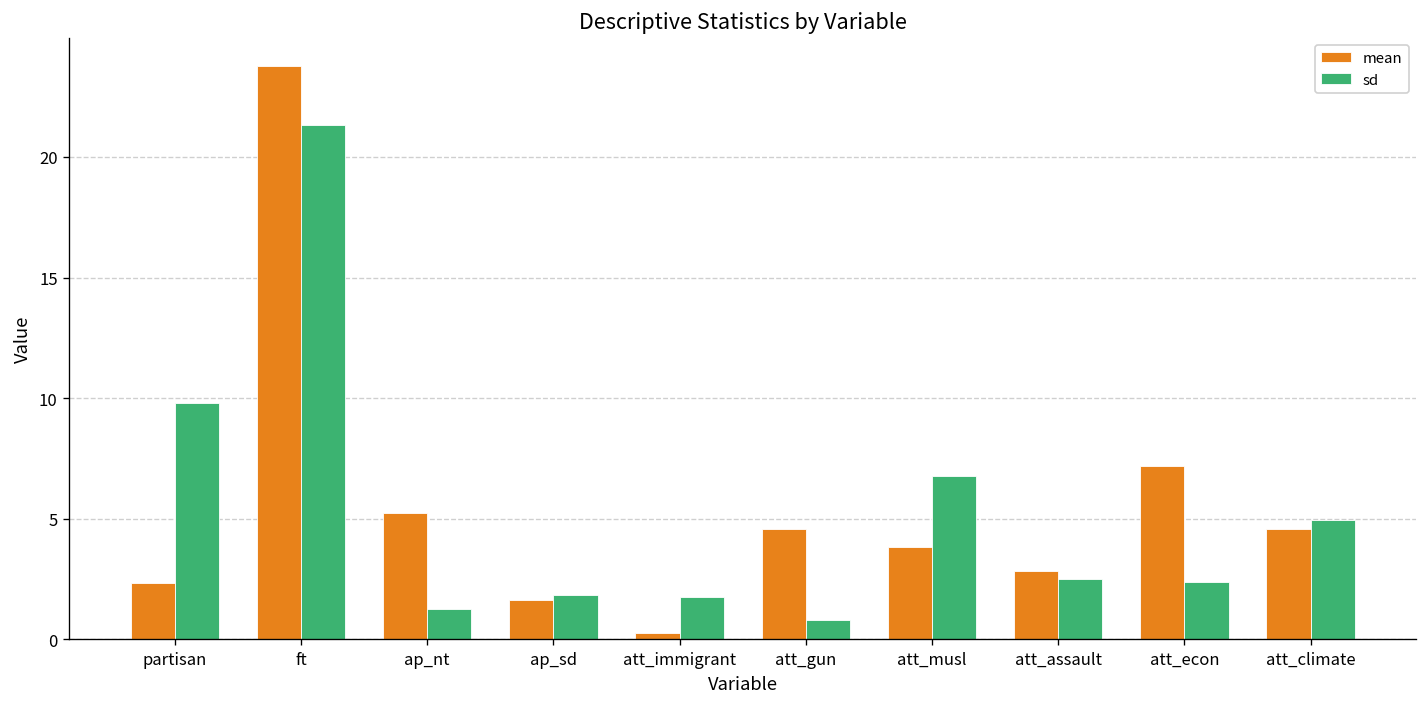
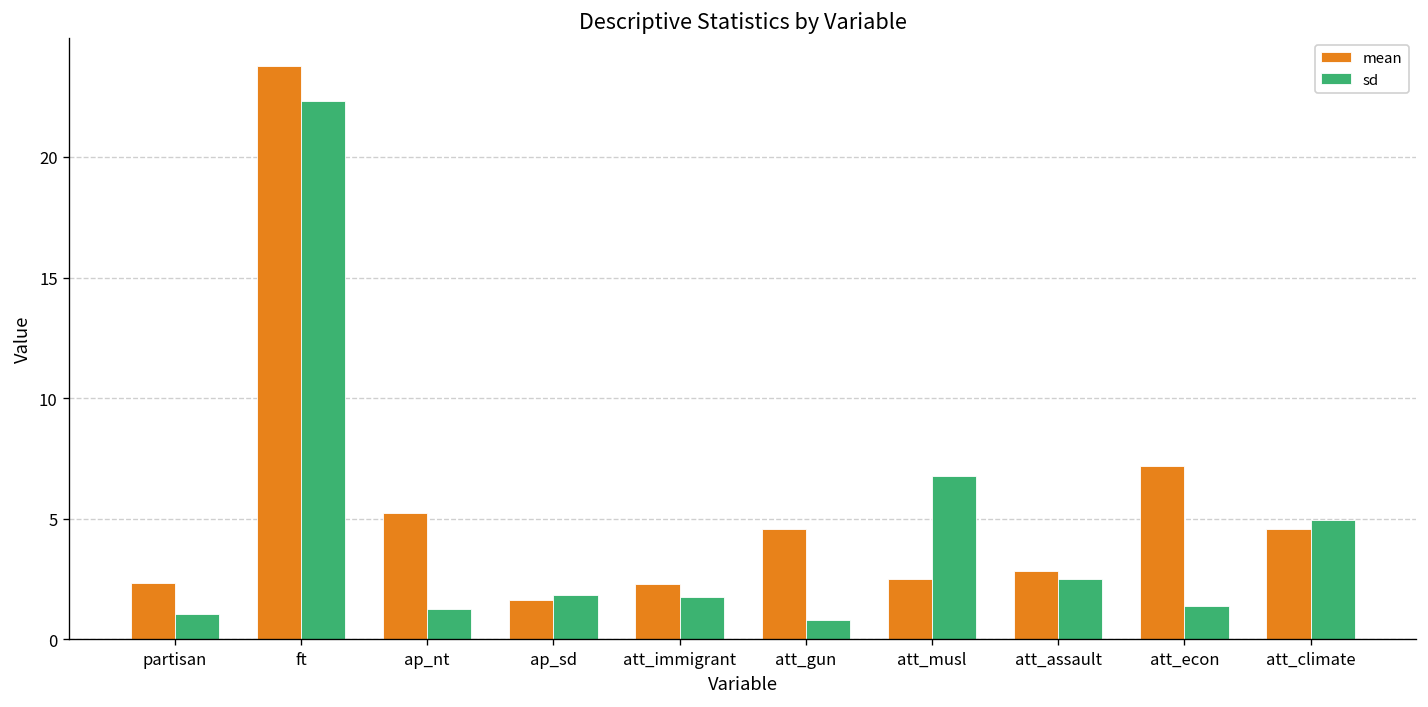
sd, partisan: 9.8 -> 1.1
sd, ft: 21.3 -> 22.3
mean, att_immigrant: 0.3 -> 2.3
mean, att_musl: 3.8 -> 2.5
sd, att_econ: 2.4 -> 1.4
